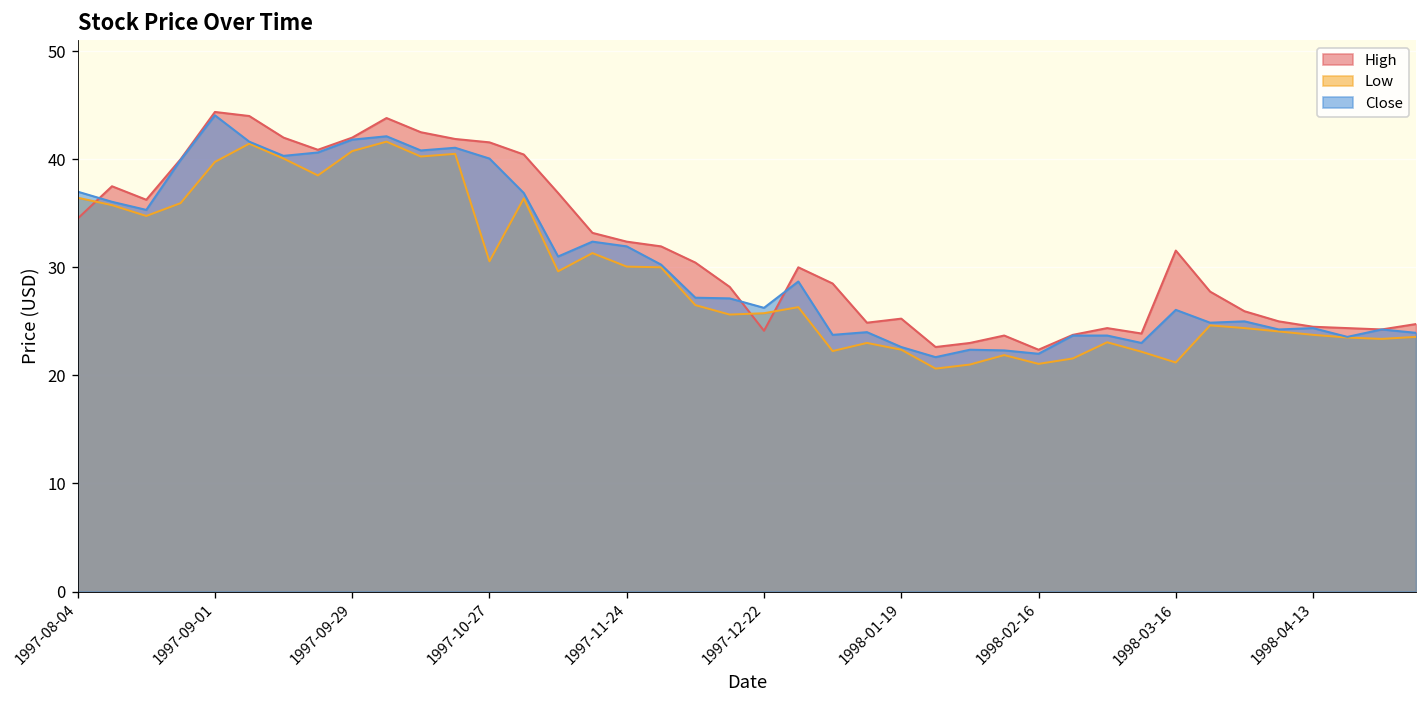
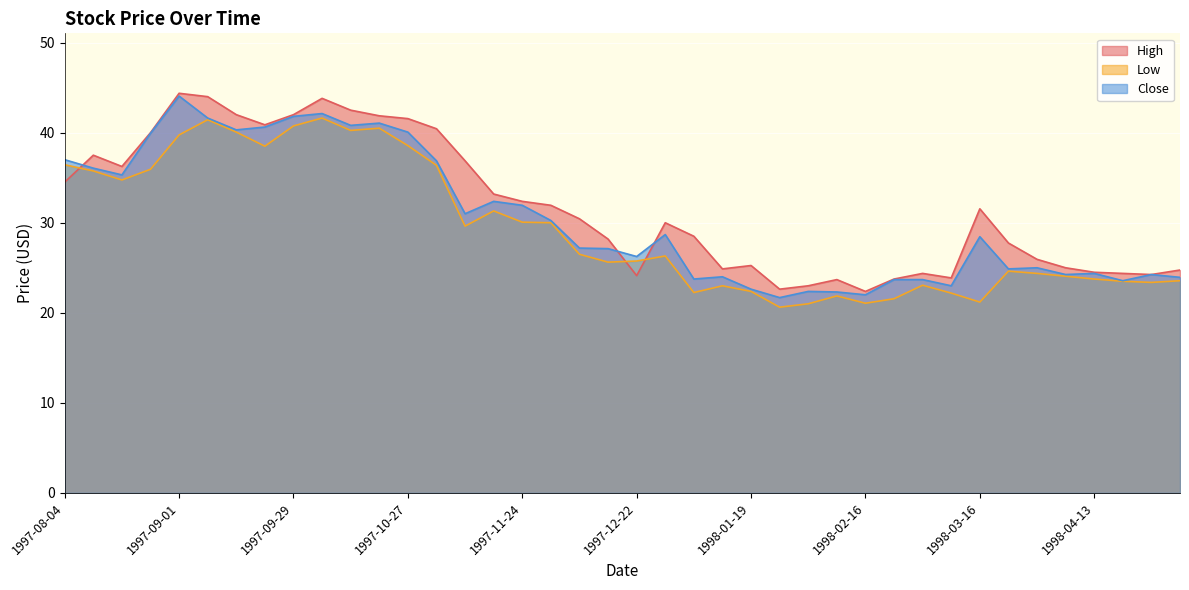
Low, 1997-10-27: 31 -> 39
Close, 1998-03-16: 26 -> 28
